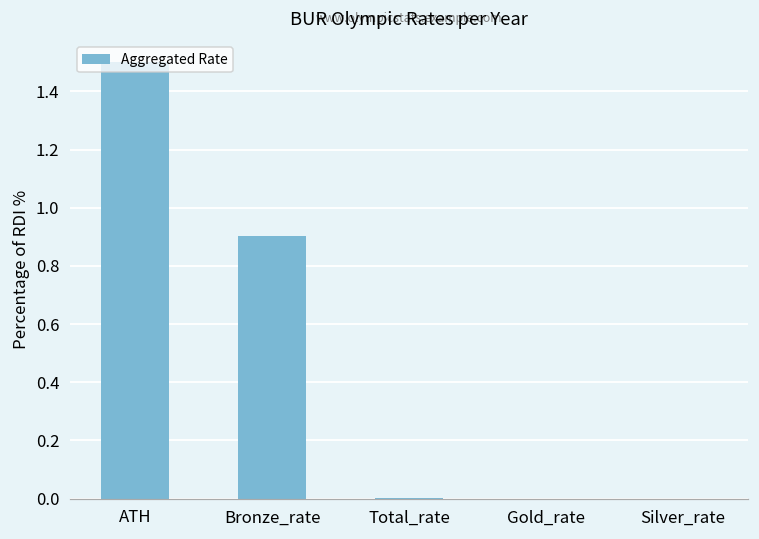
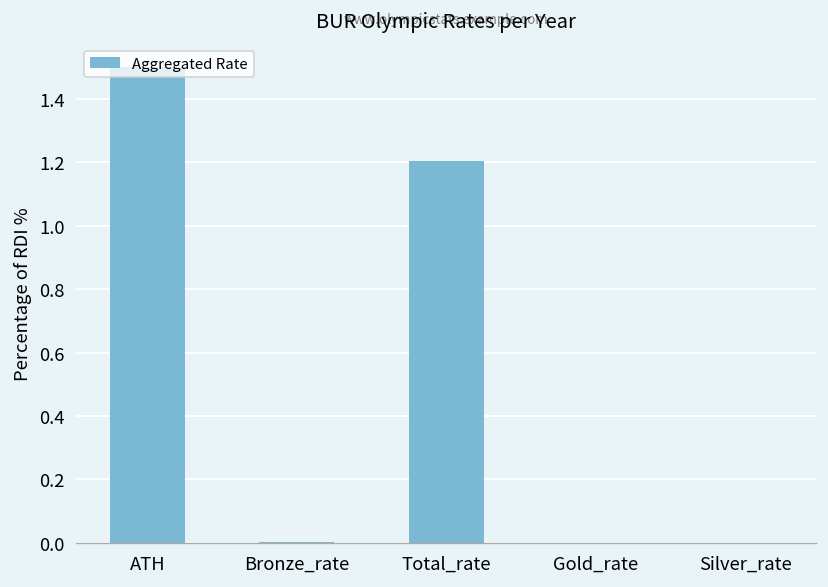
Bronze_rate: 0.90 -> 0.00
Total_rate: 0.00 -> 1.21
